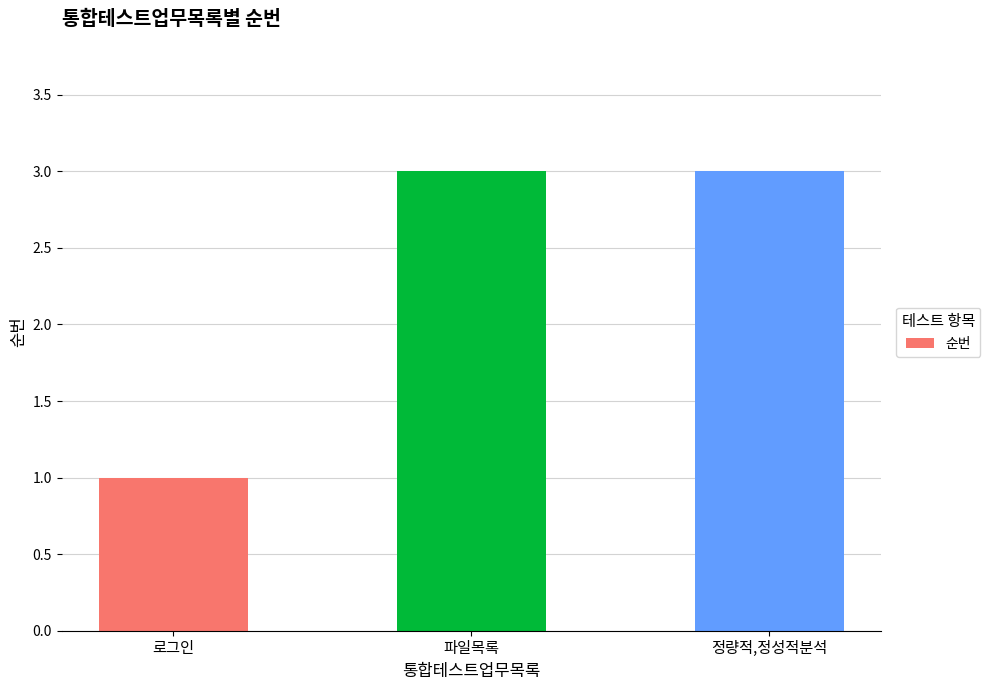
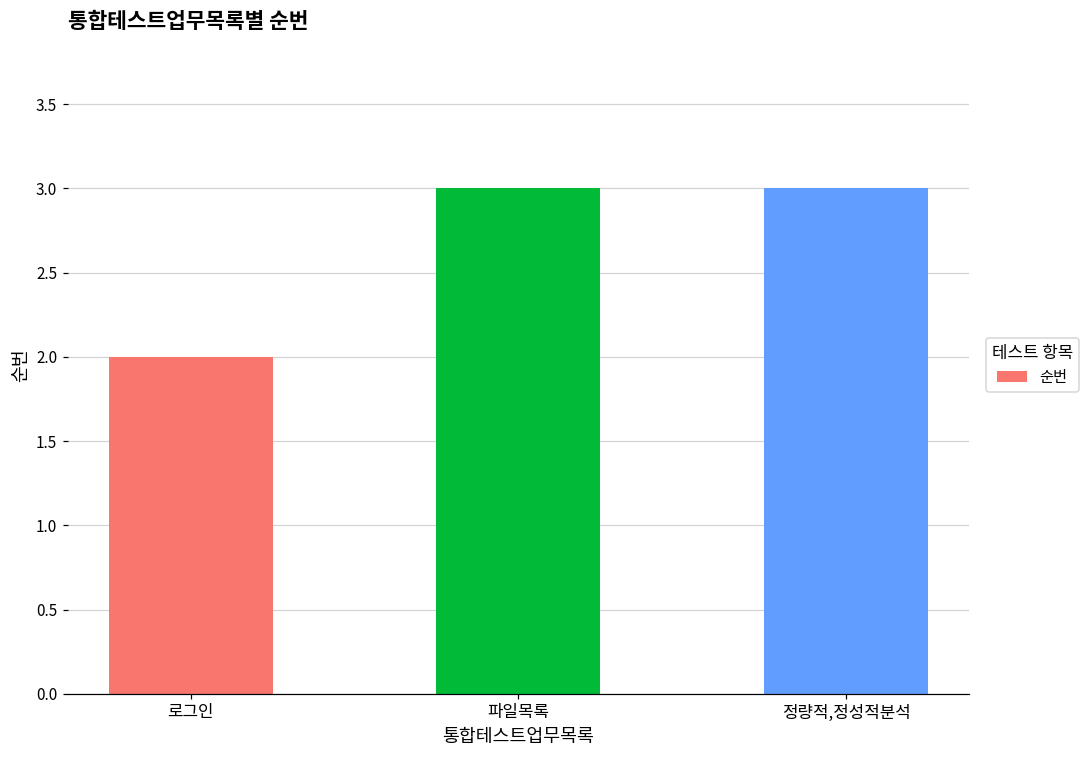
로그인: 1 -> 2
